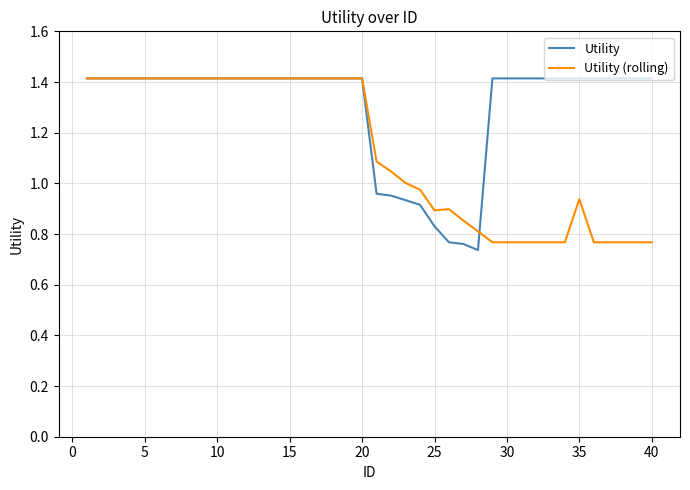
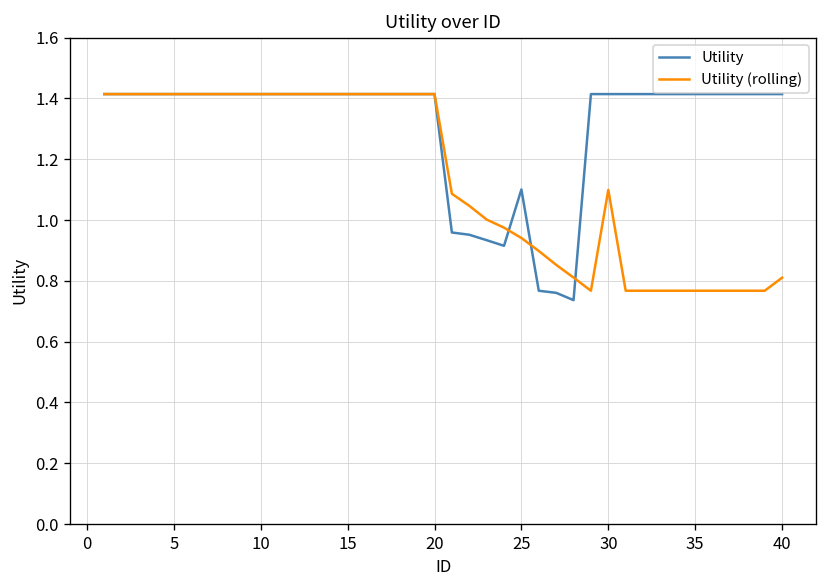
Utility, 25: 0.83 -> 1.10
Utility (rolling), 25: 0.89 -> 0.94
Utility (rolling), 30: 0.77 -> 1.10
Utility (rolling), 35: 0.94 -> 0.77
Utility (rolling), 40: 0.77 -> 0.81
